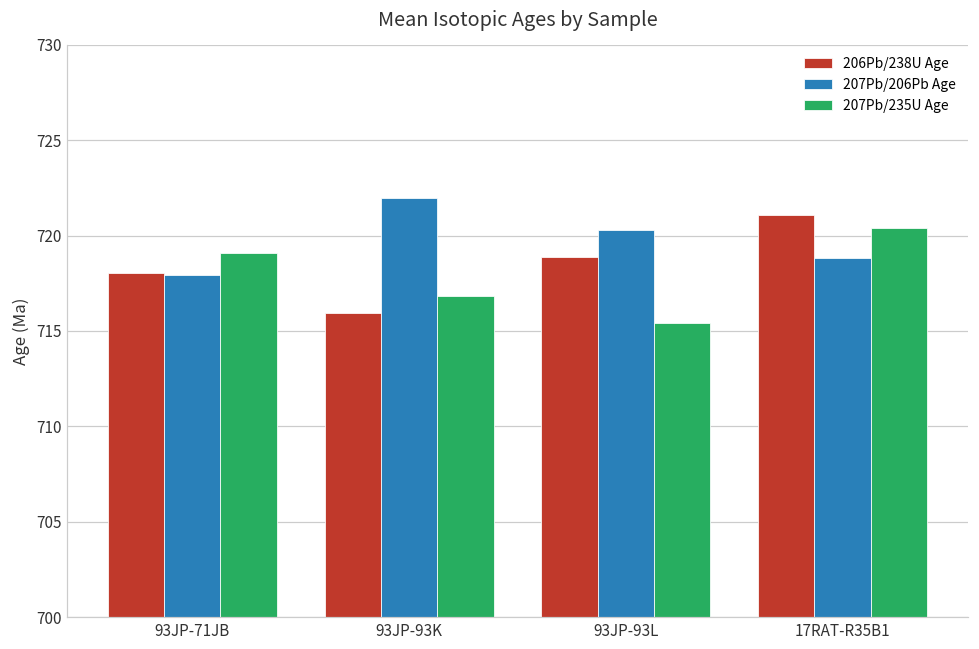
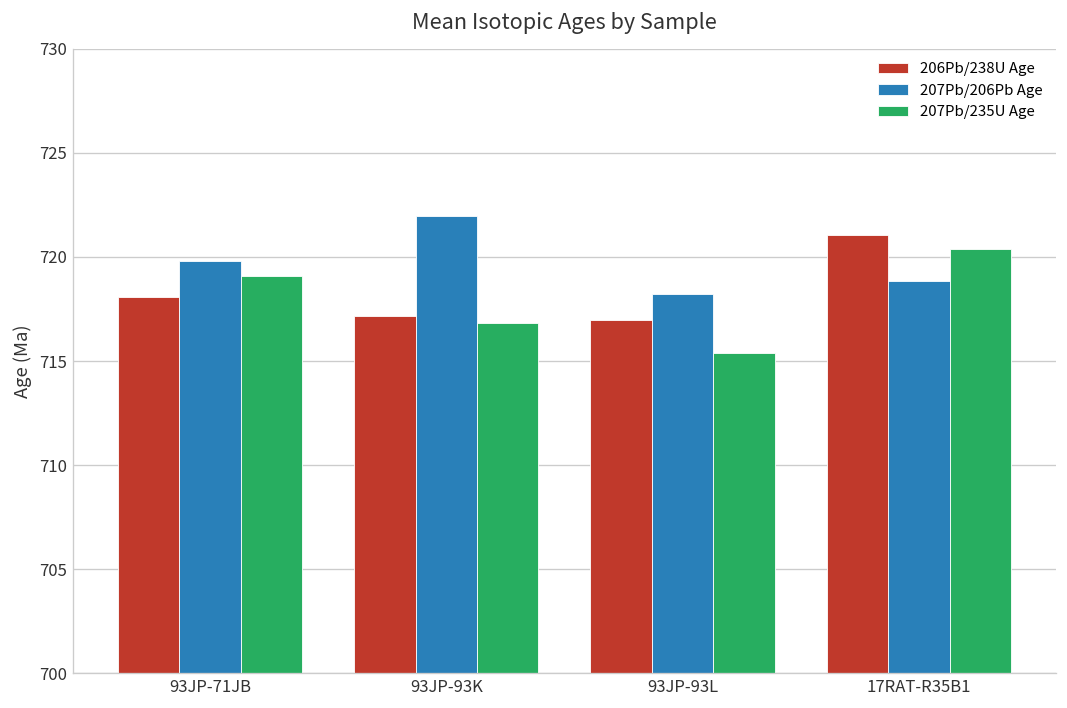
207Pb/206Pb Age, 93JP-71JB: 717.9 -> 719.8
206Pb/238U Age, 93JP-93K: 715.9 -> 717.2
206Pb/238U Age, 93JP-93L: 718.9 -> 717.0
207Pb/206Pb Age, 93JP-93L: 720.3 -> 718.2
